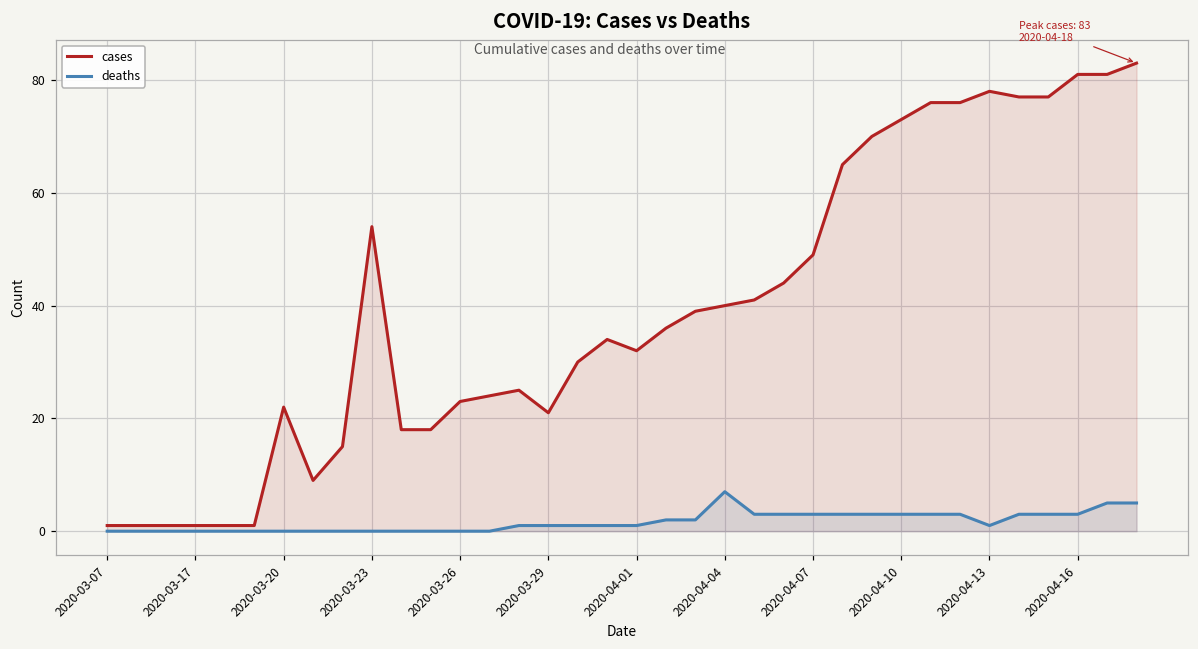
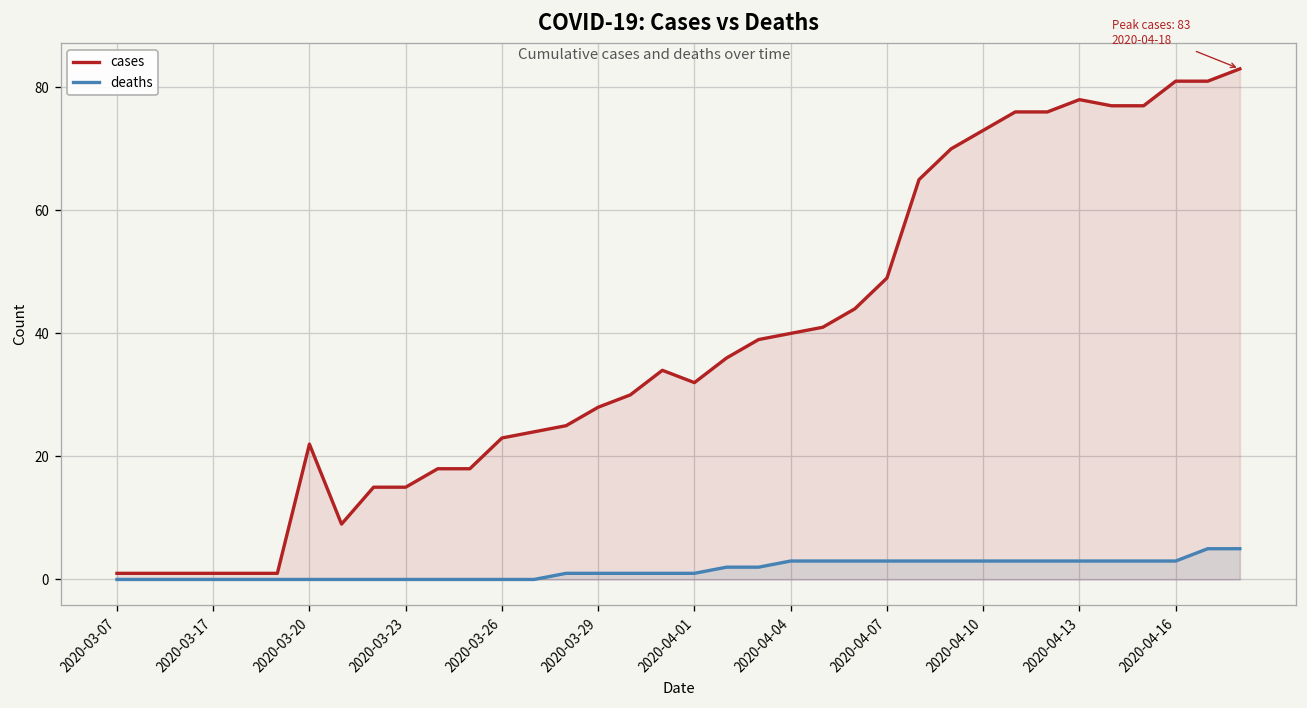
cases, 2020-03-23: 54 -> 15
cases, 2020-03-29: 21 -> 28
deaths, 2020-04-04: 7 -> 3
deaths, 2020-04-13: 1 -> 3
